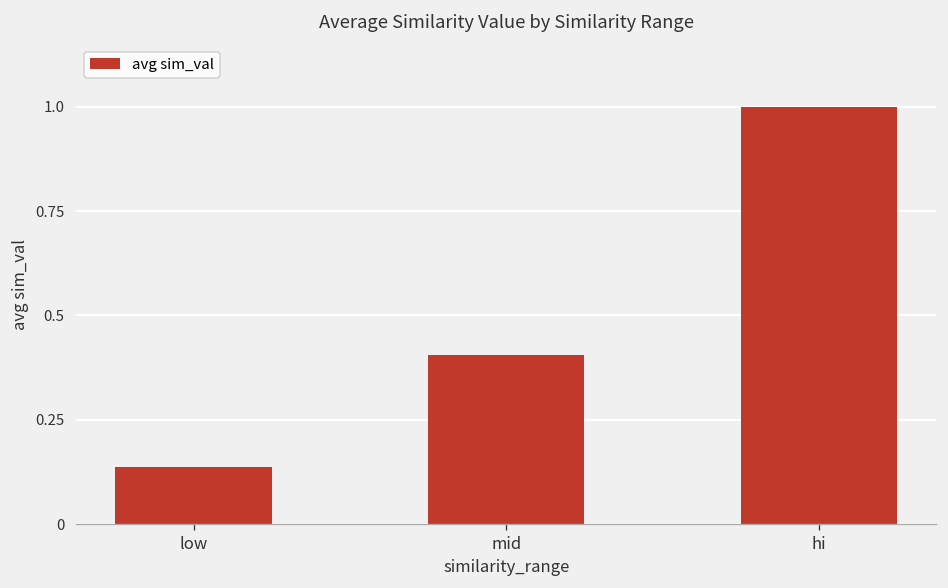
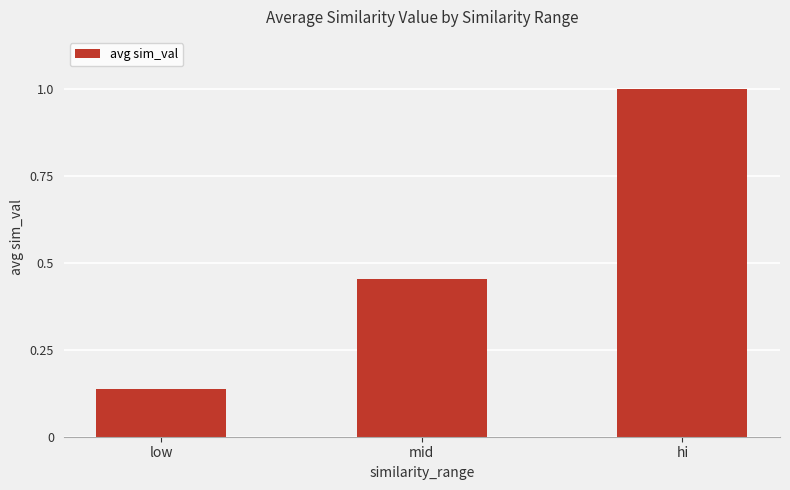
mid: 0.41 -> 0.45
